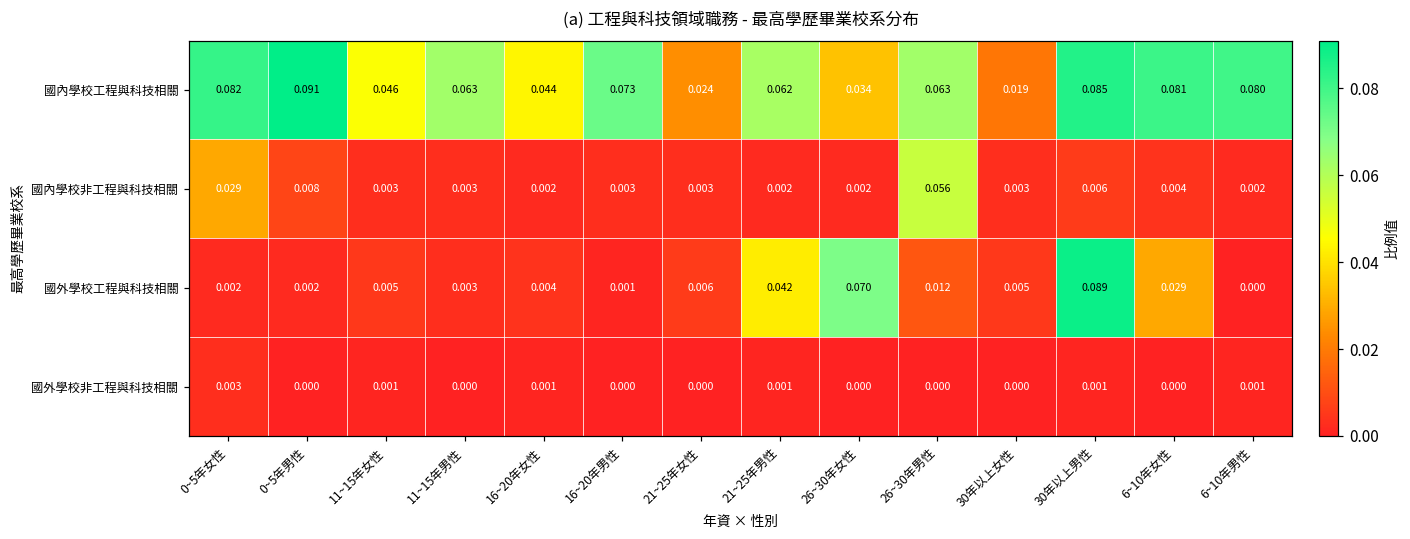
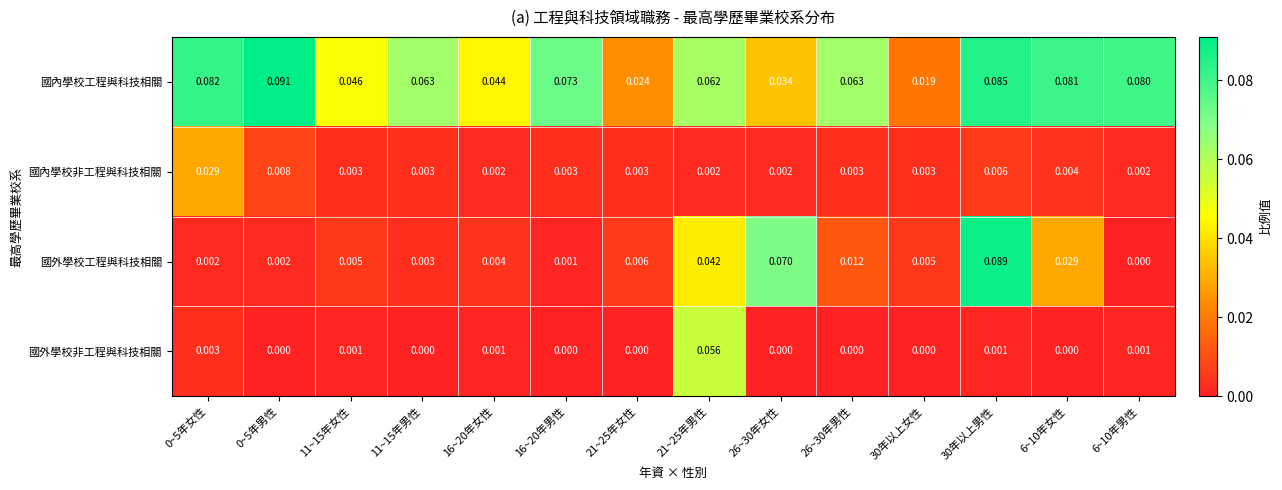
國內學校非工程與科技相關, 26~30年男性: 0.056 -> 0.003
國外學校非工程與科技相關, 21~25年男性: 0.001 -> 0.056
